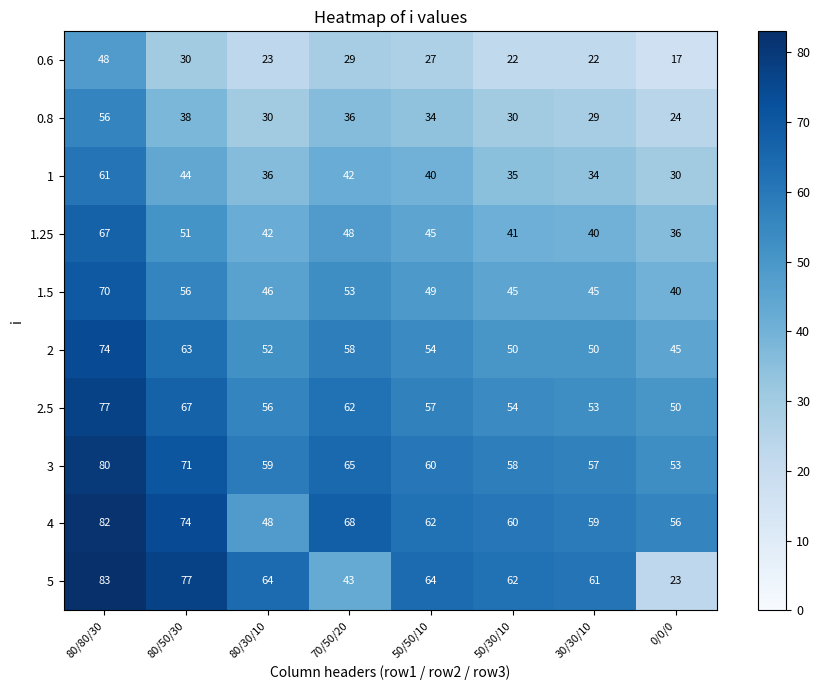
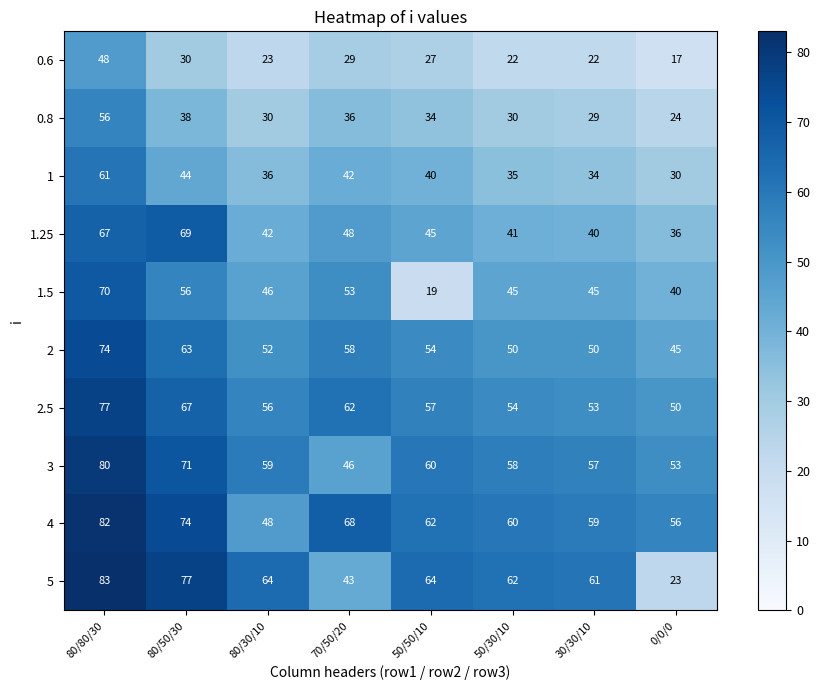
1.25, 80/50/30: 51 -> 69
1.5, 50/50/10: 49 -> 19
3, 70/50/20: 65 -> 46
